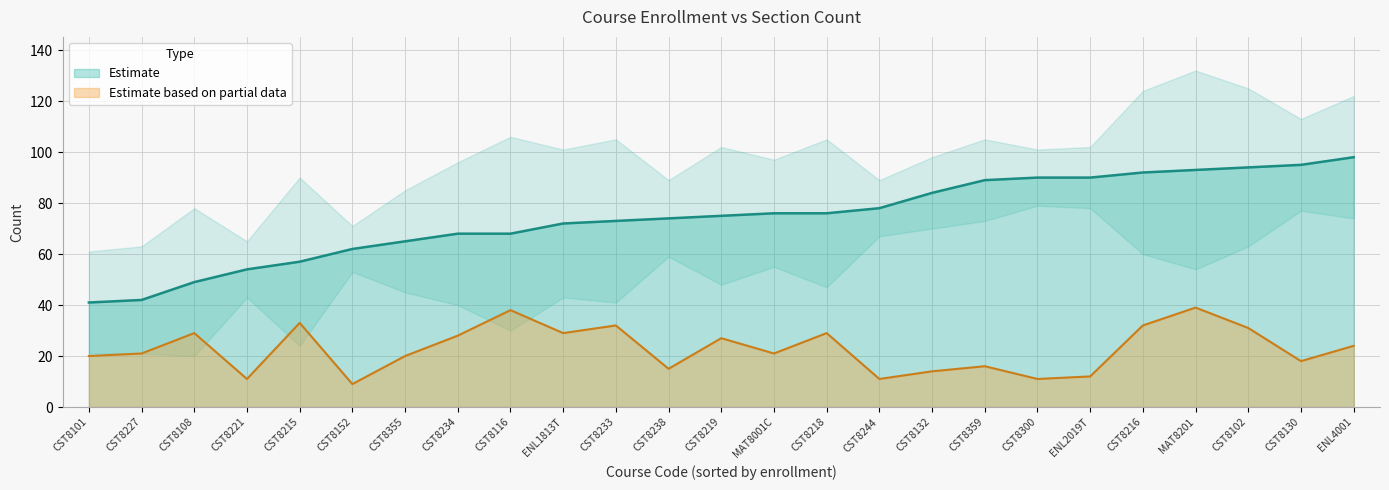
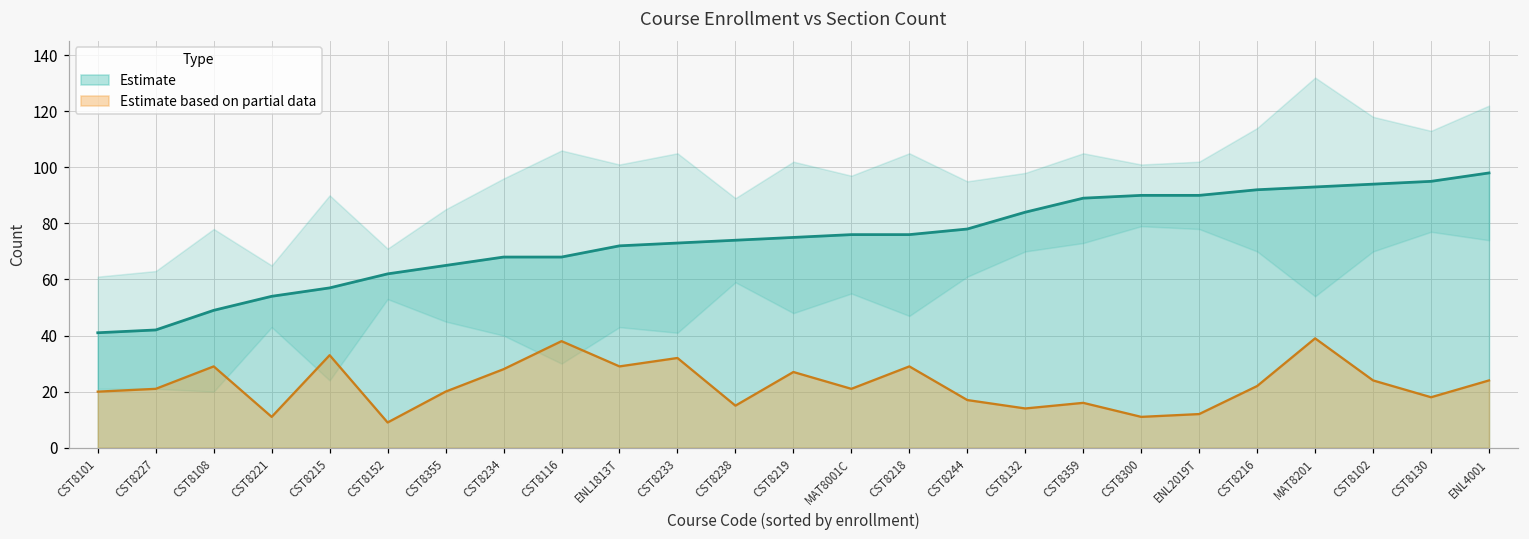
Estimate based on partial data, CST8244: 11 -> 17
Estimate based on partial data, CST8216: 32 -> 22
Estimate based on partial data, CST8102: 31 -> 24
